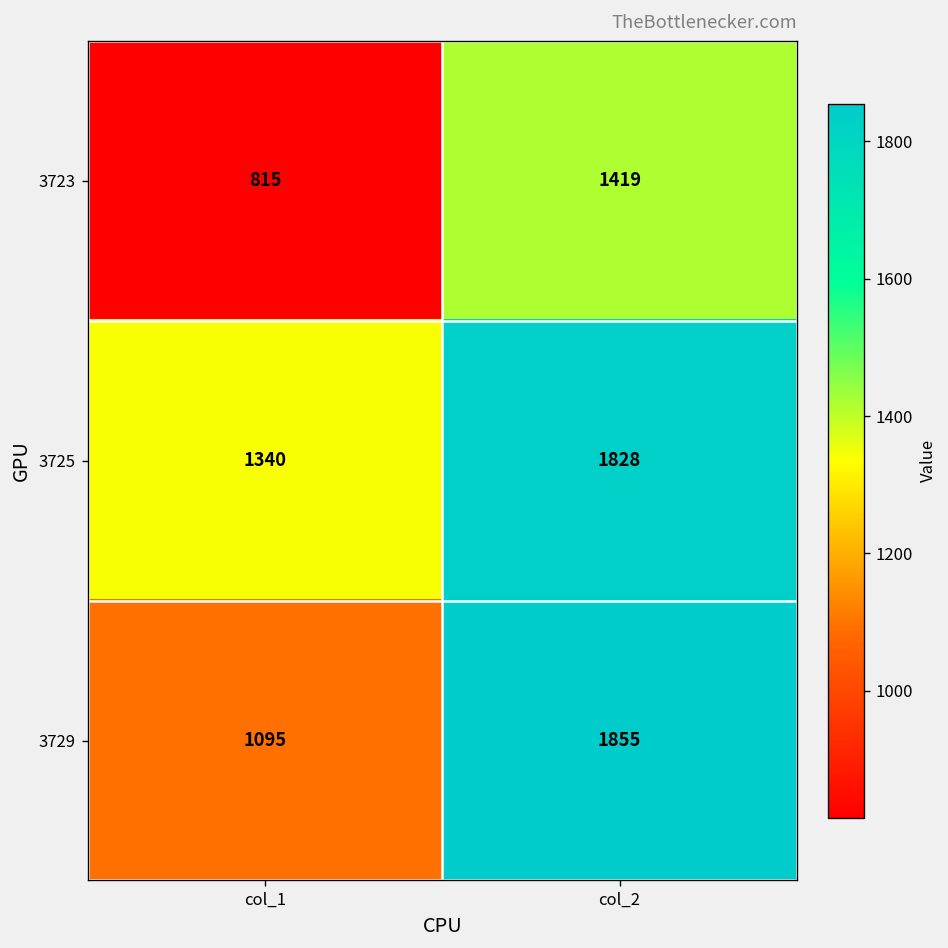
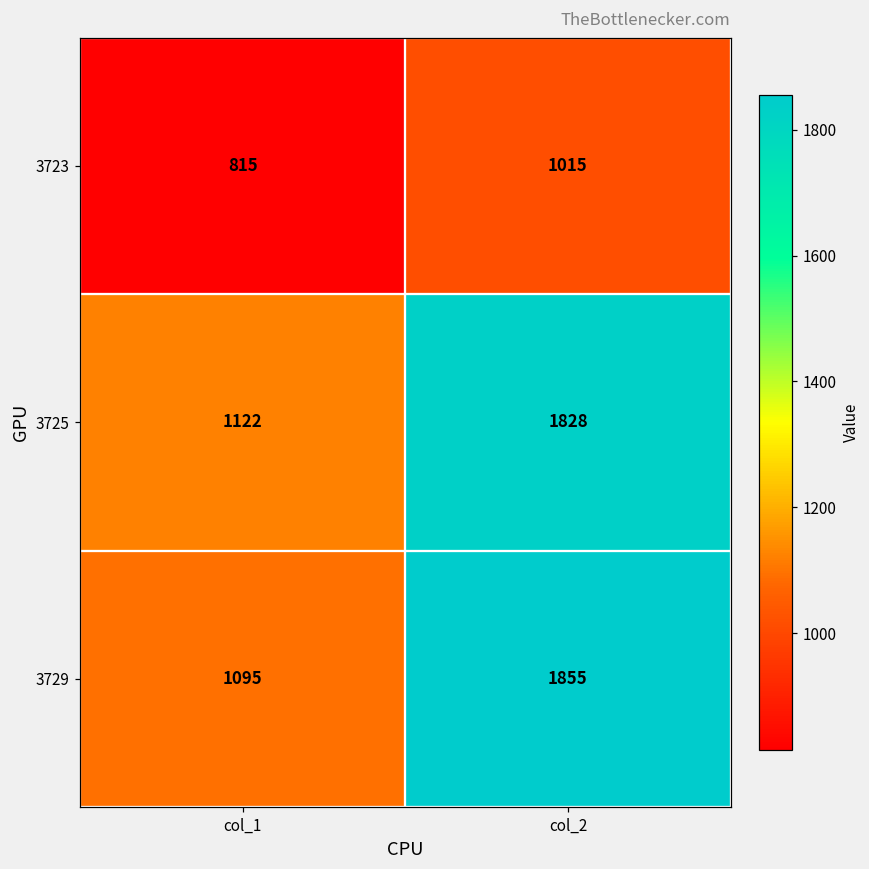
3723, col_2: 1419 -> 1015
3725, col_1: 1340 -> 1122
